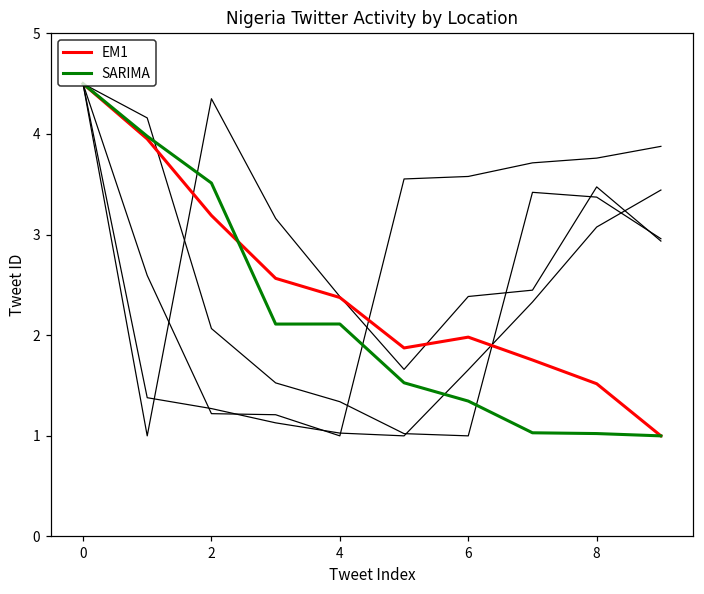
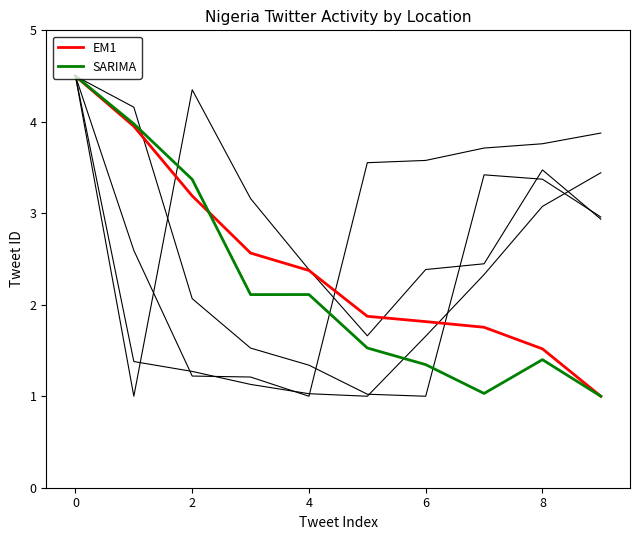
SARIMA, 2: 3.5 -> 3.4
EM1, 6: 2.0 -> 1.8
SARIMA, 8: 1.0 -> 1.4
